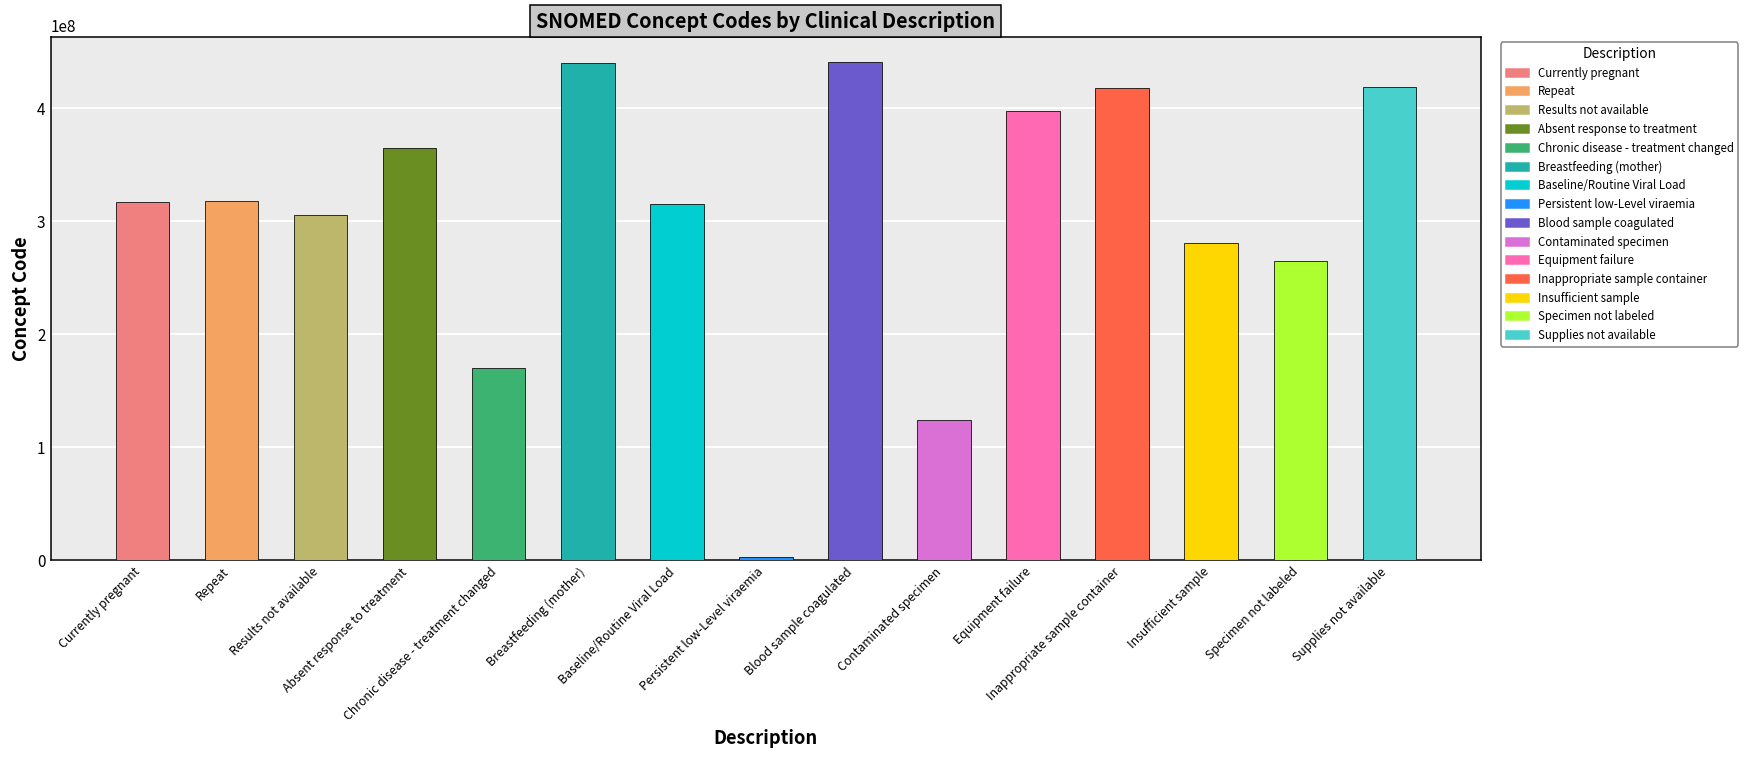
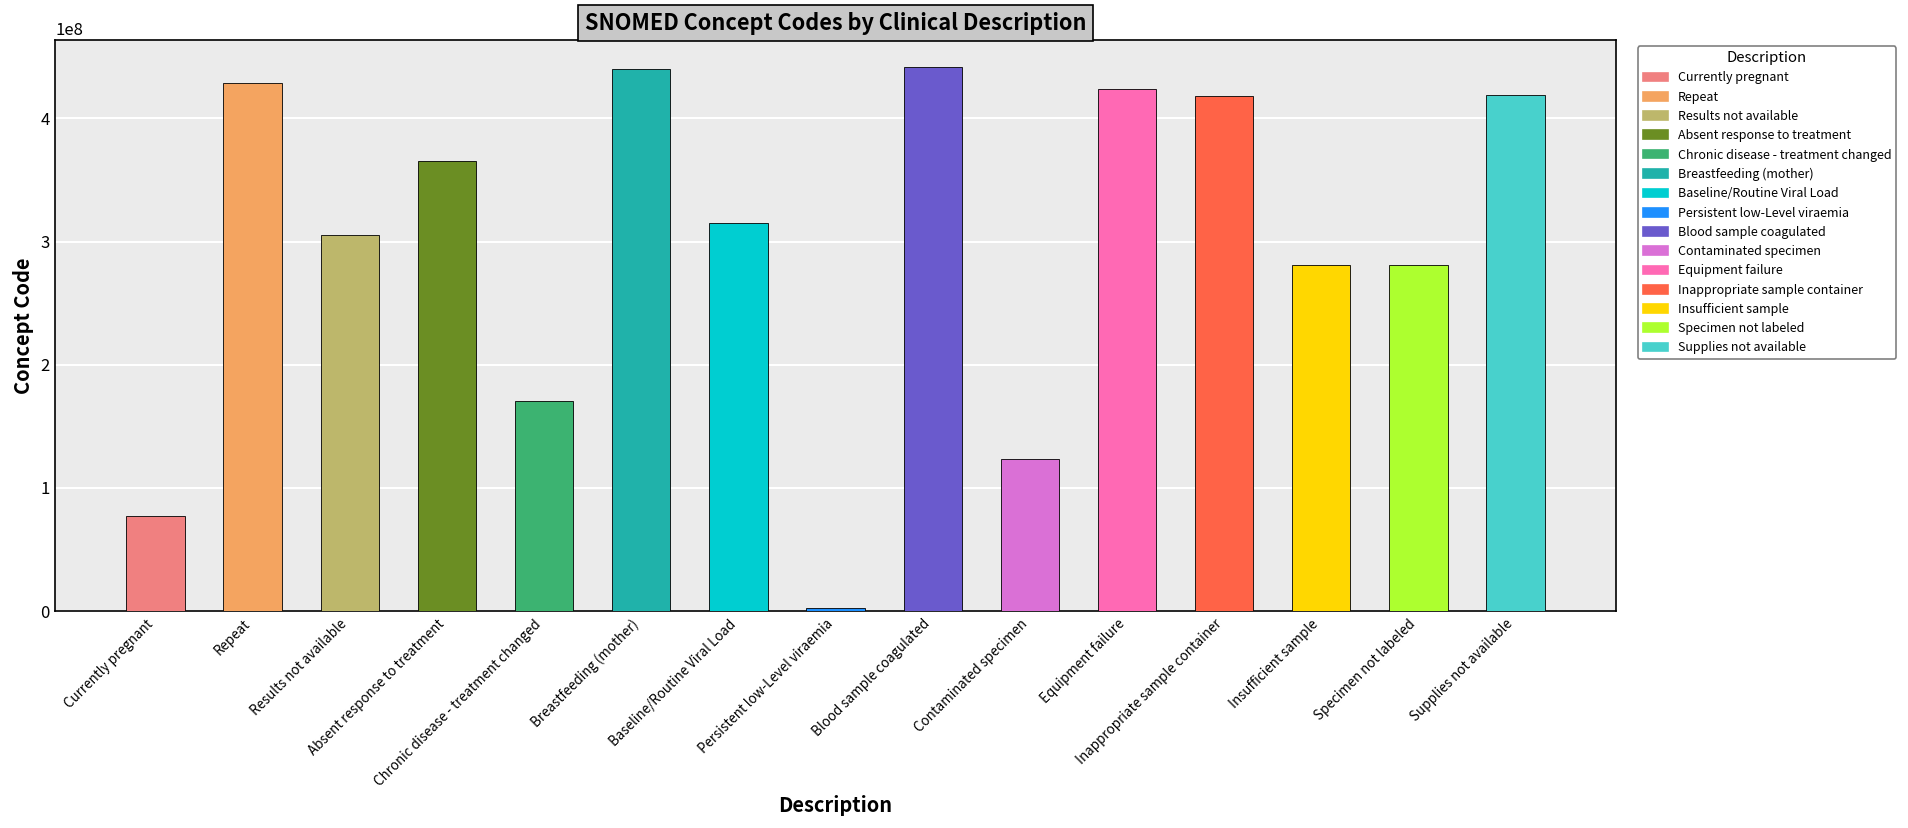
Currently pregnant: 317000000 -> 77000000
Repeat: 318000000 -> 428000000
Equipment failure: 398000000 -> 424000000
Specimen not labeled: 265000000 -> 281000000
